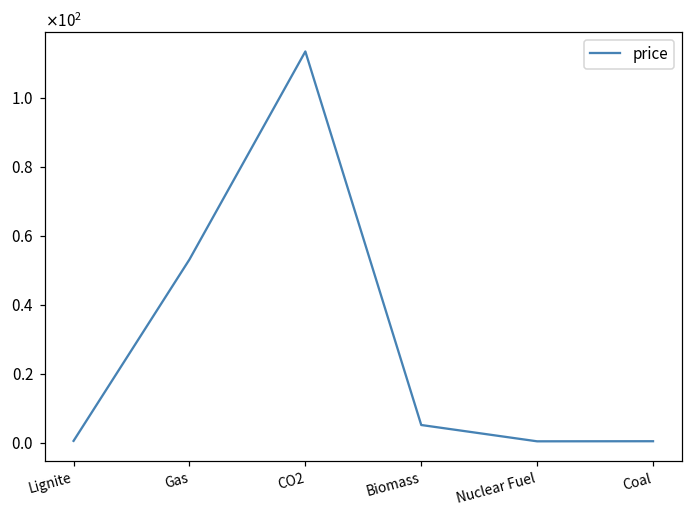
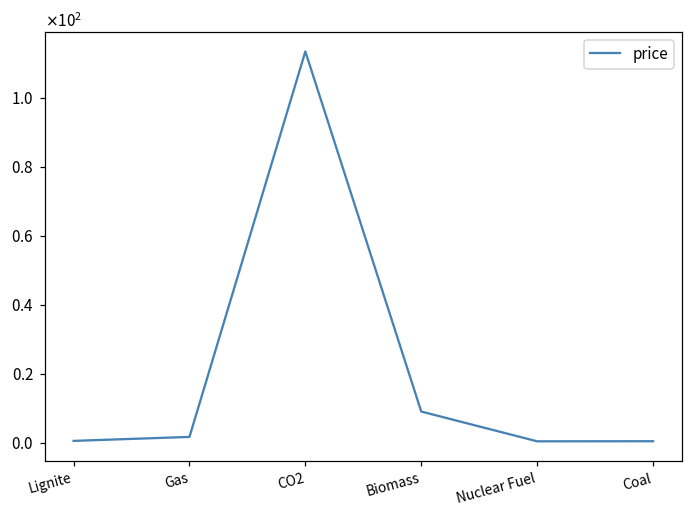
Gas: 53 -> 2
Biomass: 5 -> 9
